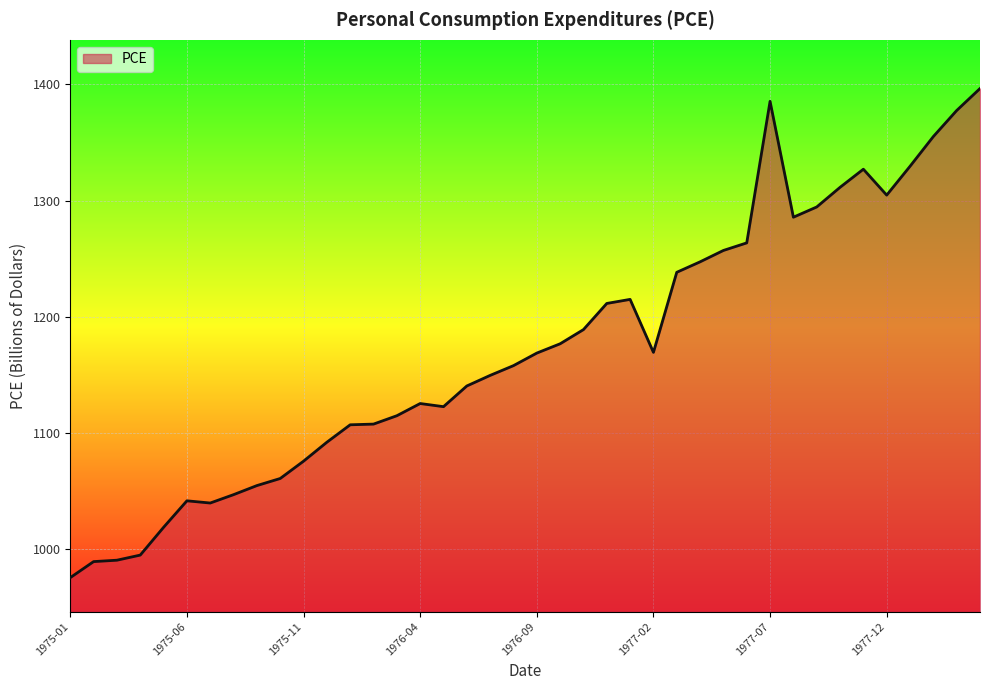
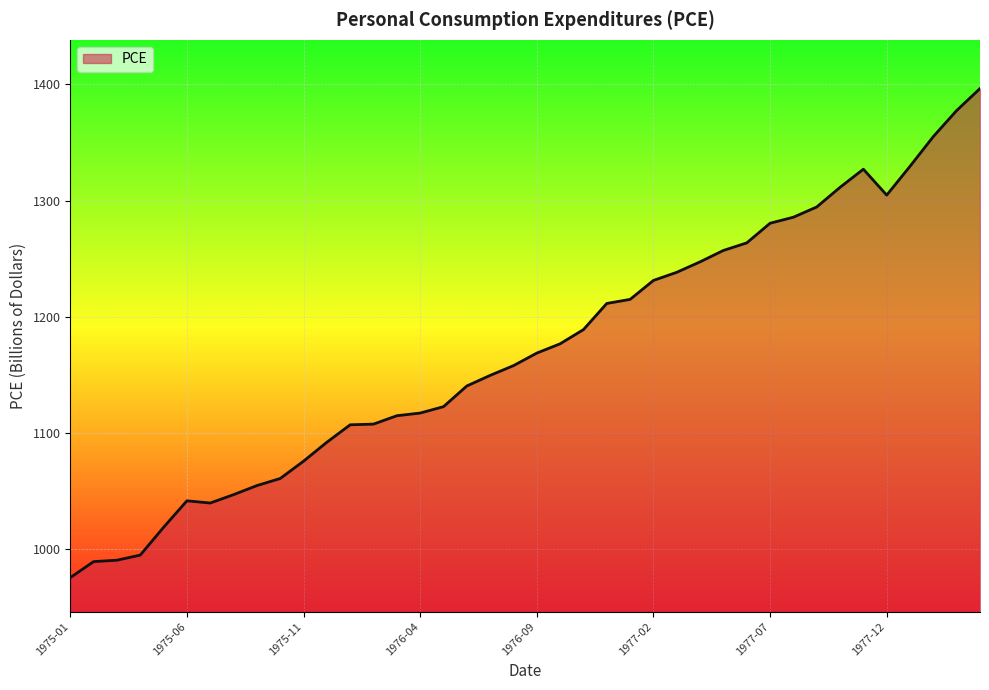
1976-04: 1125 -> 1117
1977-02: 1169 -> 1231
1977-07: 1385 -> 1281
